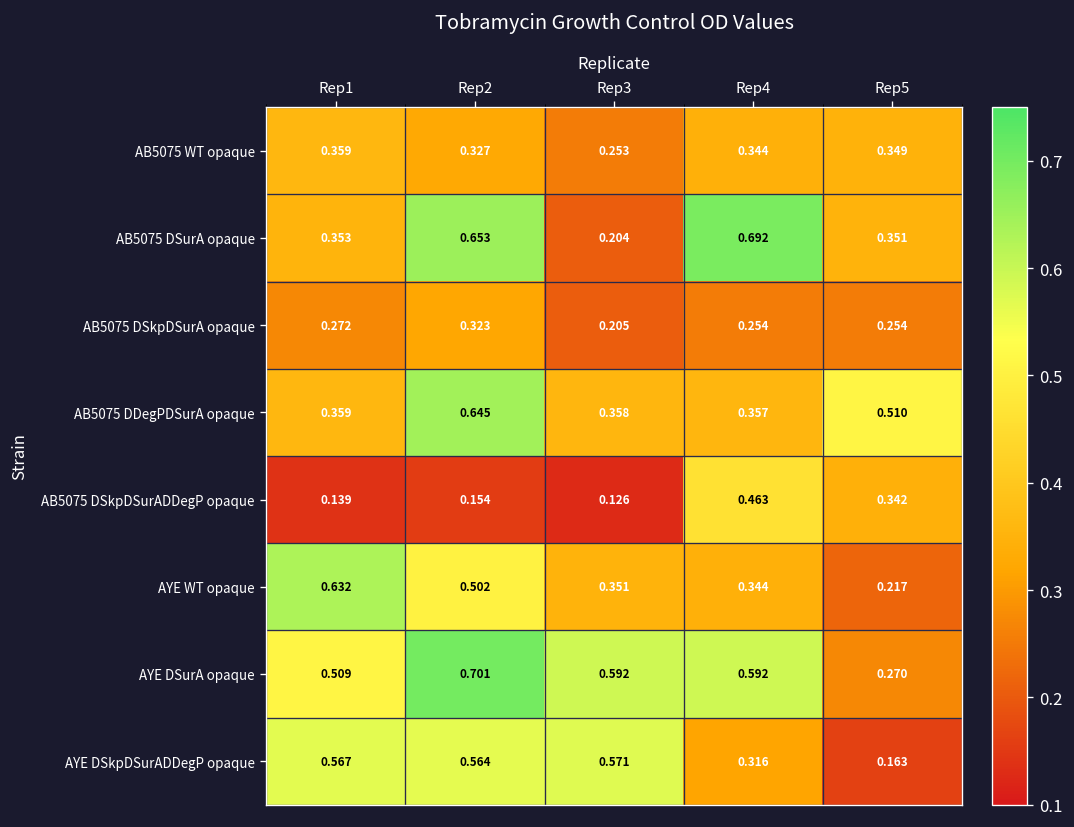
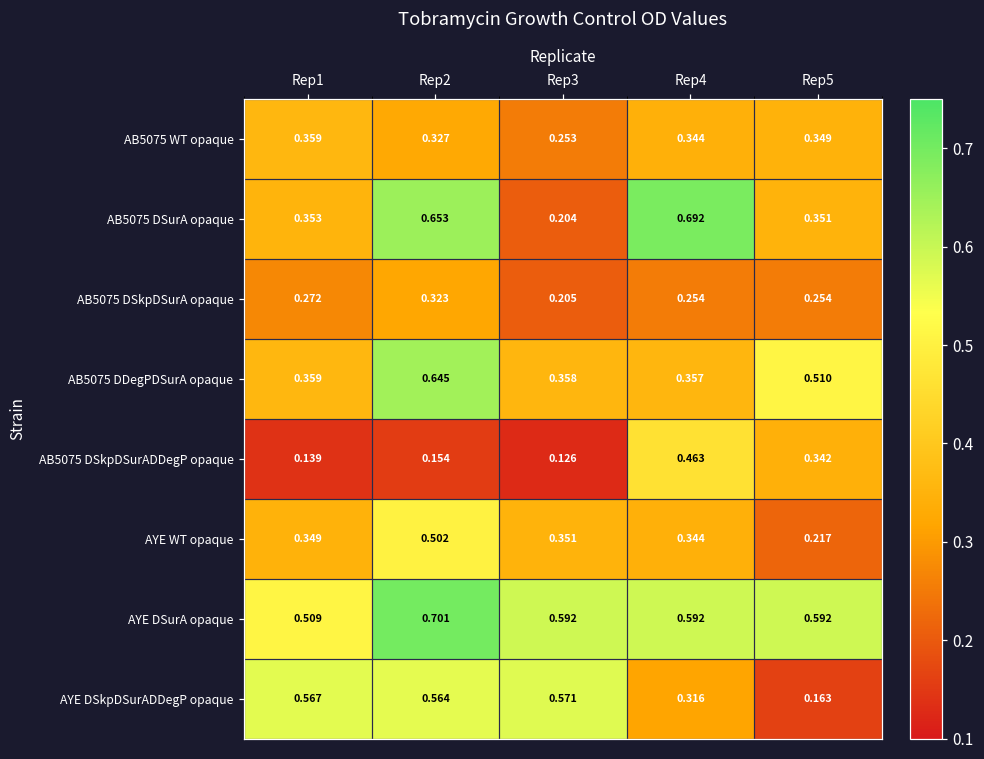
AYE WT opaque, Rep1: 0.632 -> 0.349
AYE DSurA opaque, Rep5: 0.270 -> 0.592
